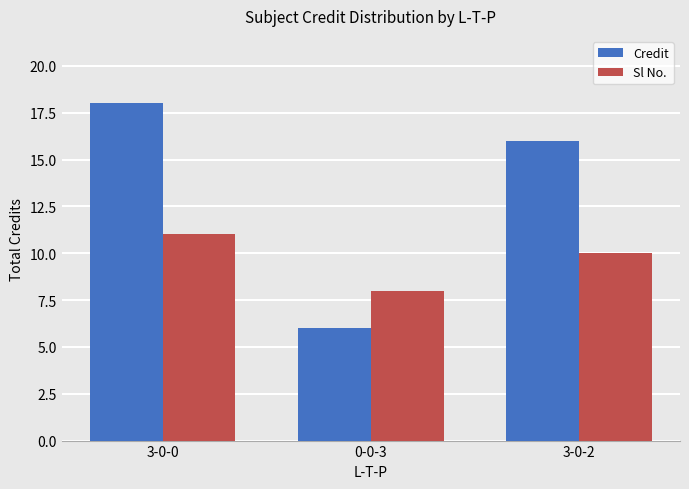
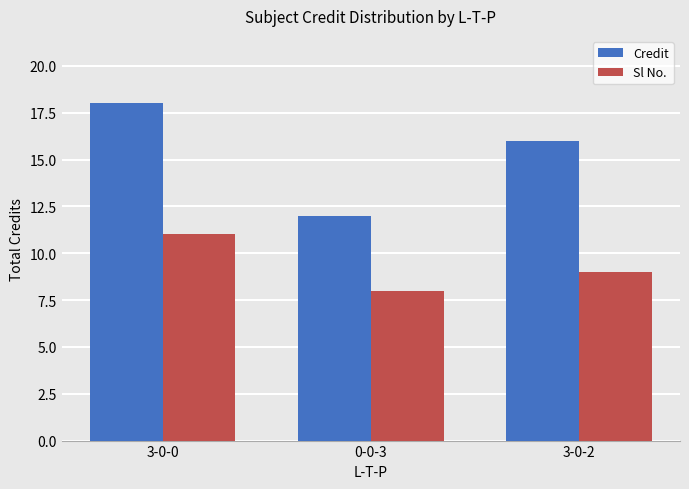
Credit, 0-0-3: 6 -> 12
Sl No., 3-0-2: 10 -> 9
